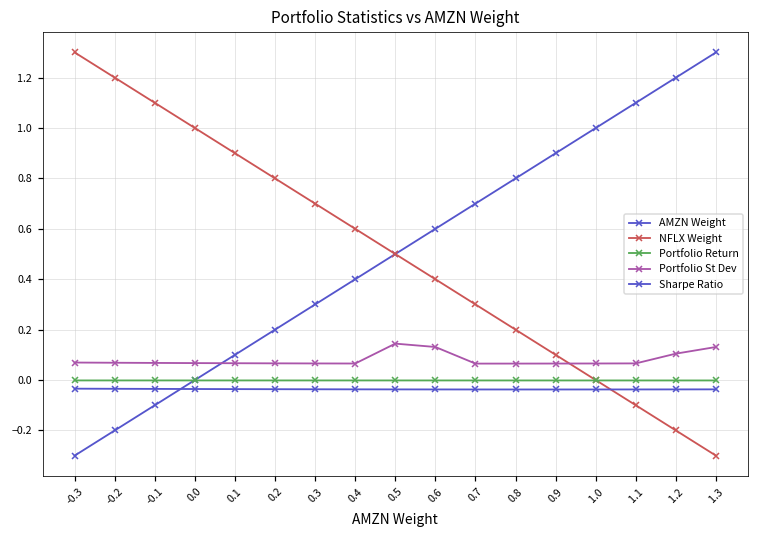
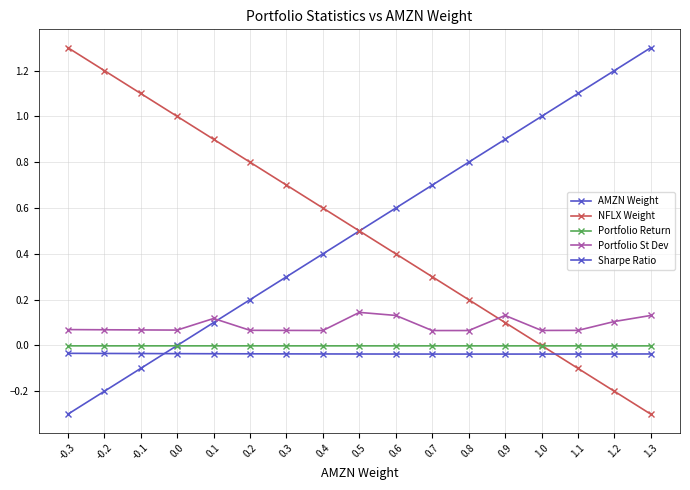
Portfolio St Dev, 0.1: 0.07 -> 0.12
Portfolio St Dev, 0.9: 0.07 -> 0.13
